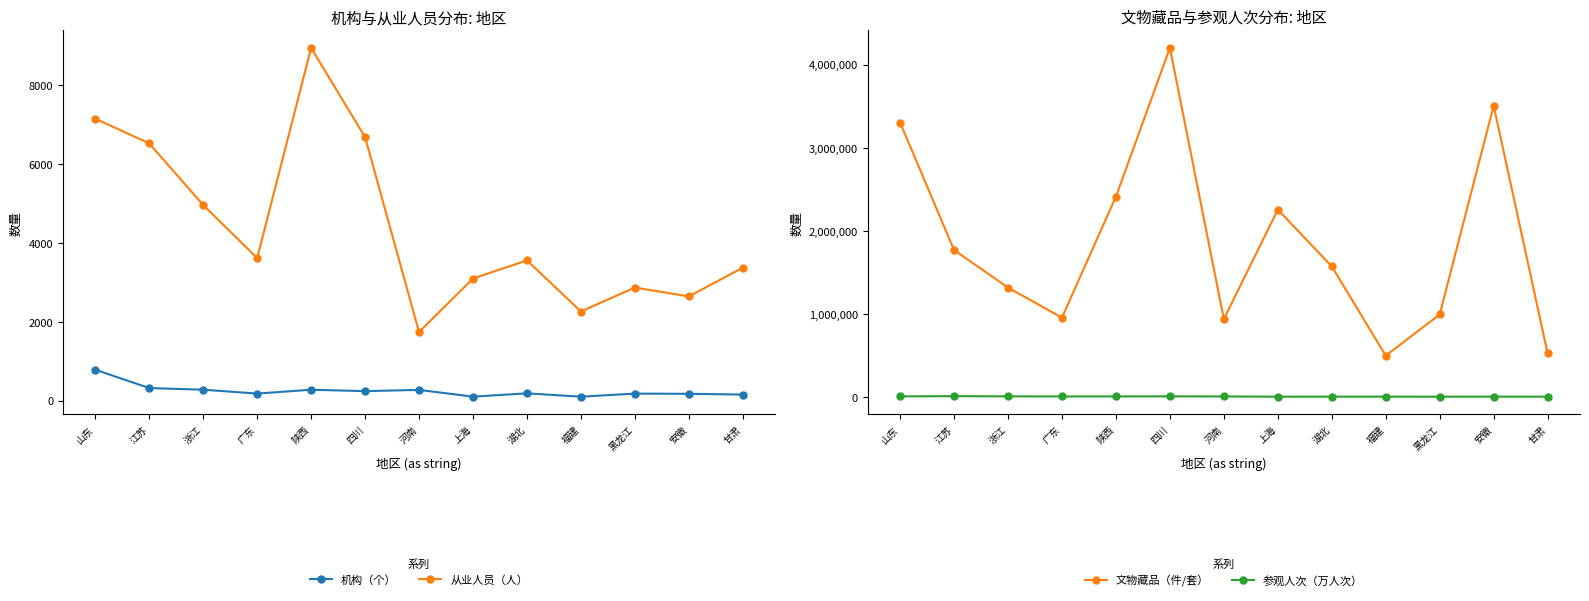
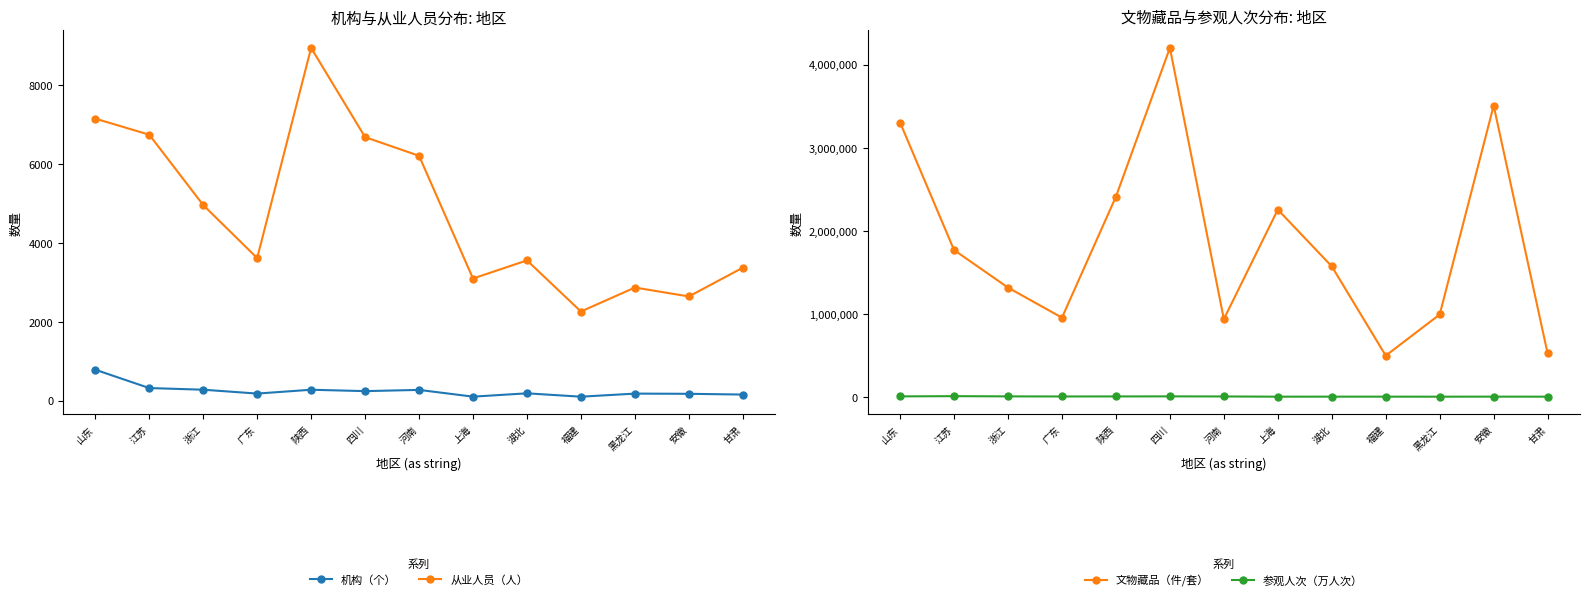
机构与从业人员分布: 地区, 从业人员（人）, 江苏: 6500 -> 6700
机构与从业人员分布: 地区, 从业人员（人）, 河南: 1700 -> 6200
